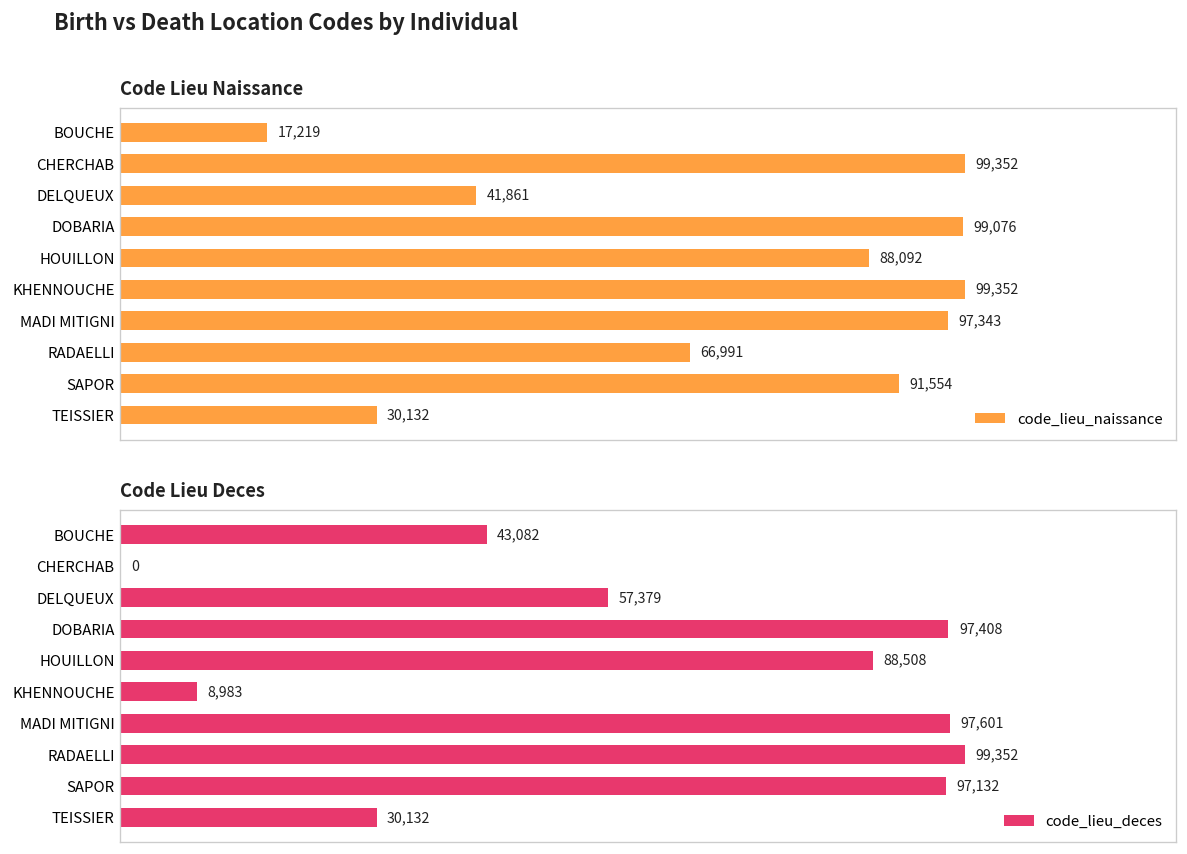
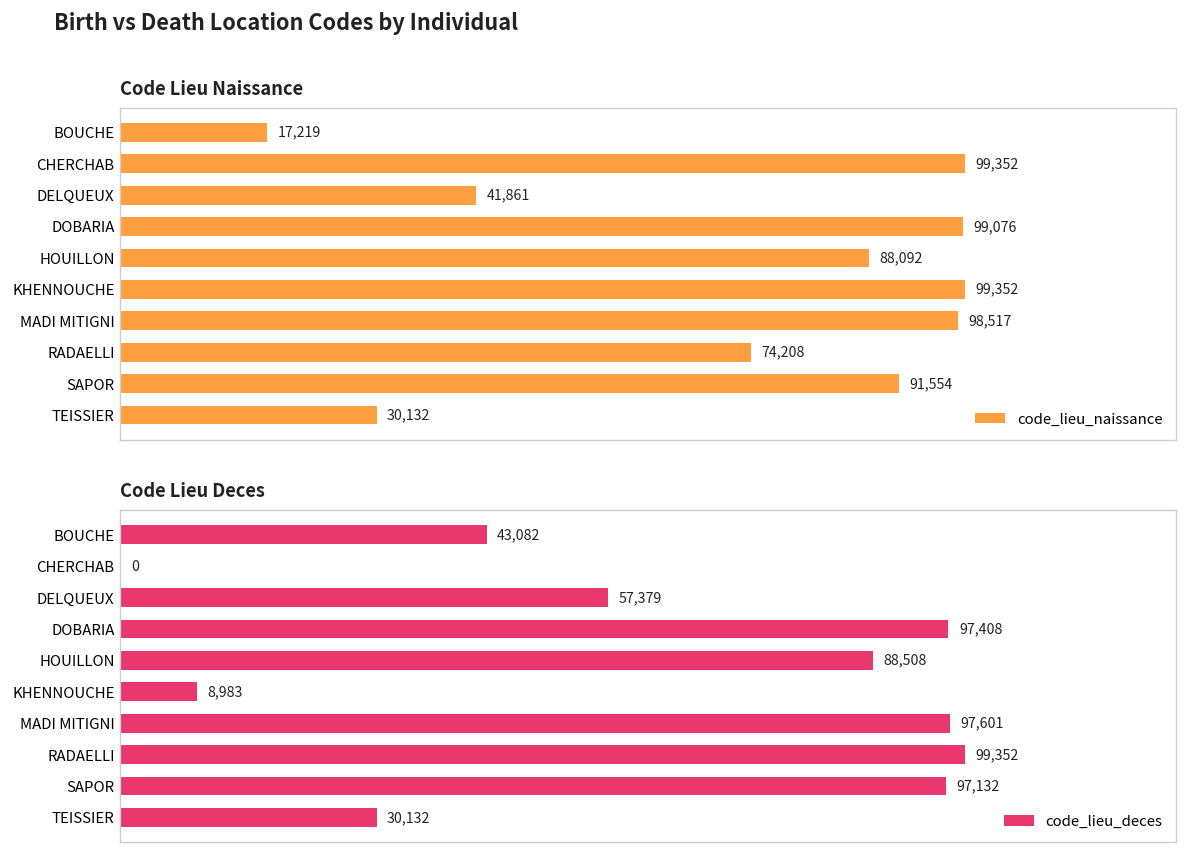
Code Lieu Naissance, MADI MITIGNI: 97,343 -> 98,517
Code Lieu Naissance, RADAELLI: 66,991 -> 74,208
